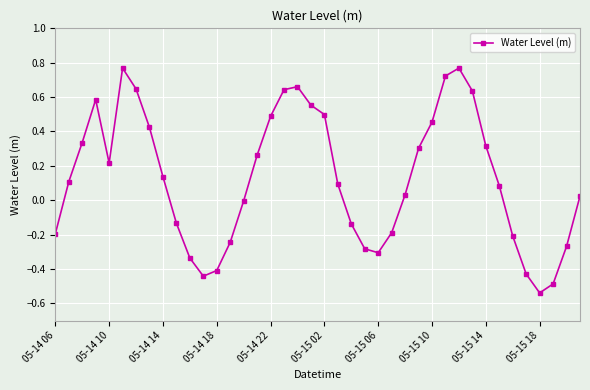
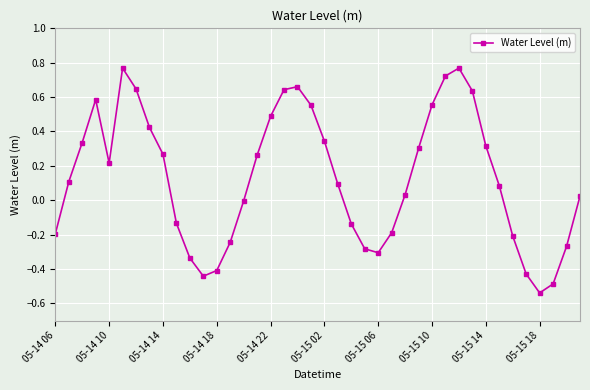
05-14 14: 0.14 -> 0.27
05-15 02: 0.50 -> 0.34
05-15 10: 0.45 -> 0.55
